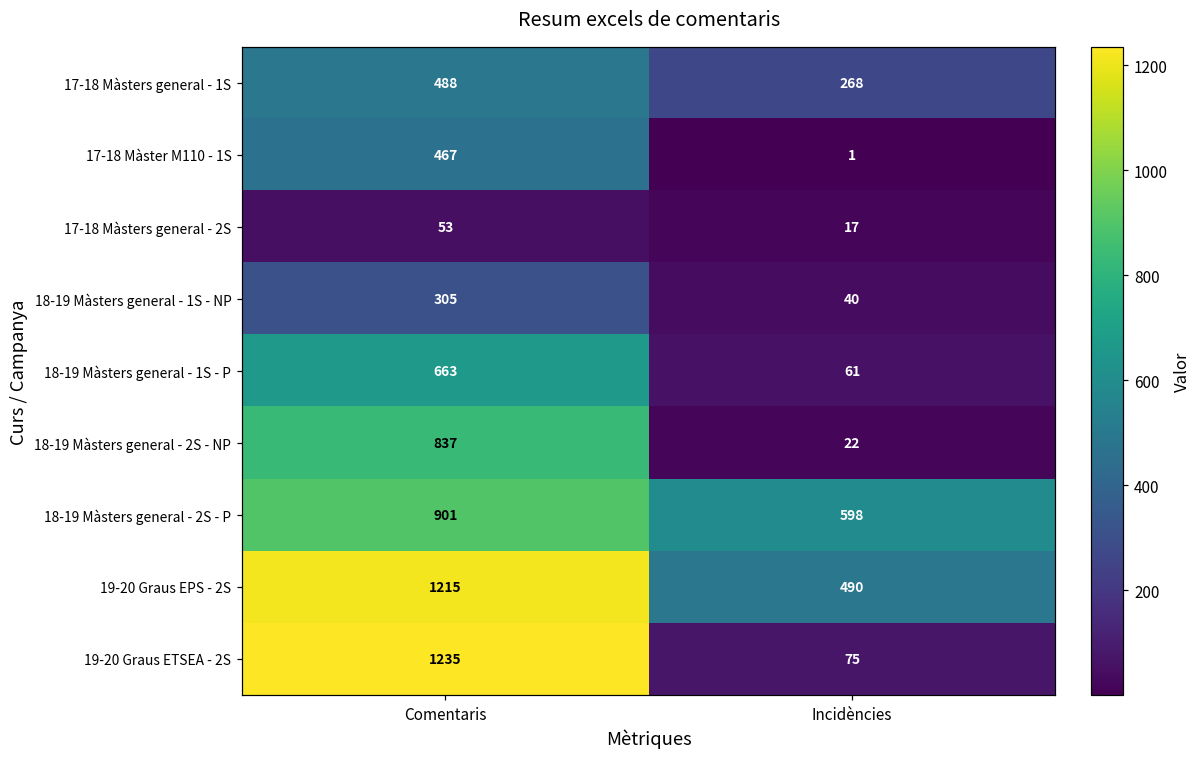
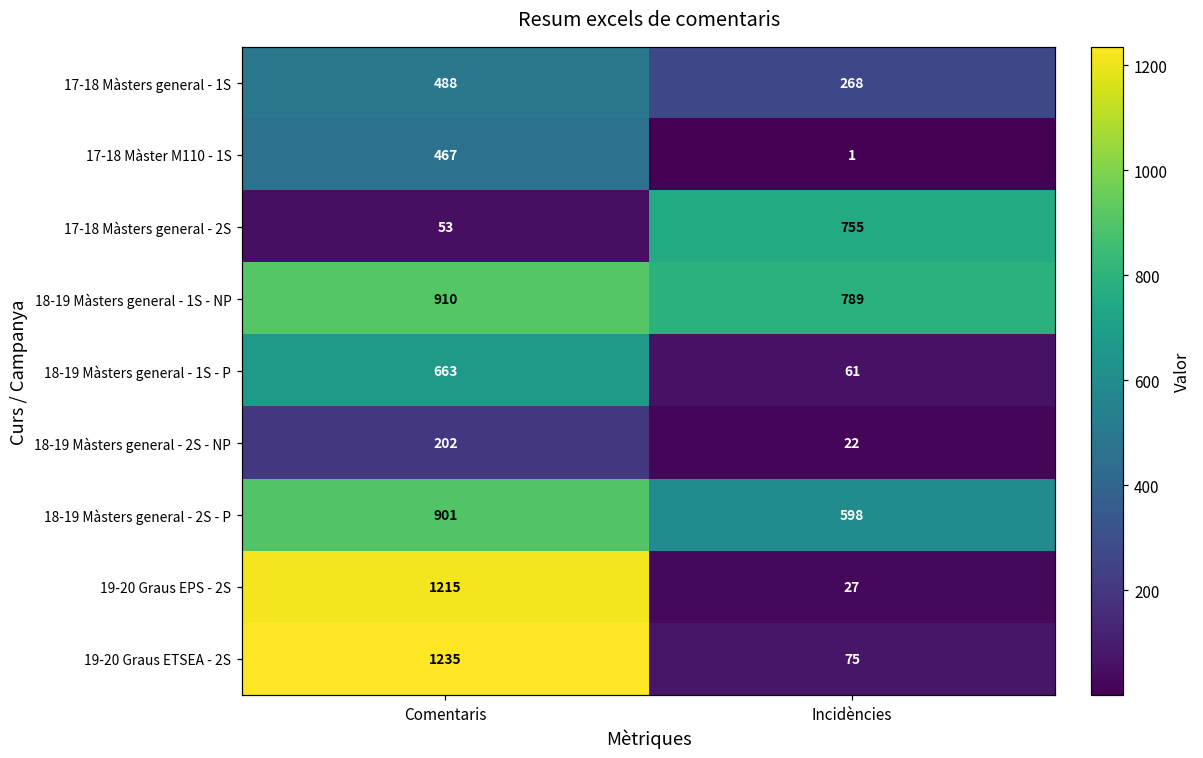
17-18 Màsters general - 2S, Incidències: 17 -> 755
18-19 Màsters general - 1S - NP, Comentaris: 305 -> 910
18-19 Màsters general - 1S - NP, Incidències: 40 -> 789
18-19 Màsters general - 2S - NP, Comentaris: 837 -> 202
19-20 Graus EPS - 2S, Incidències: 490 -> 27
